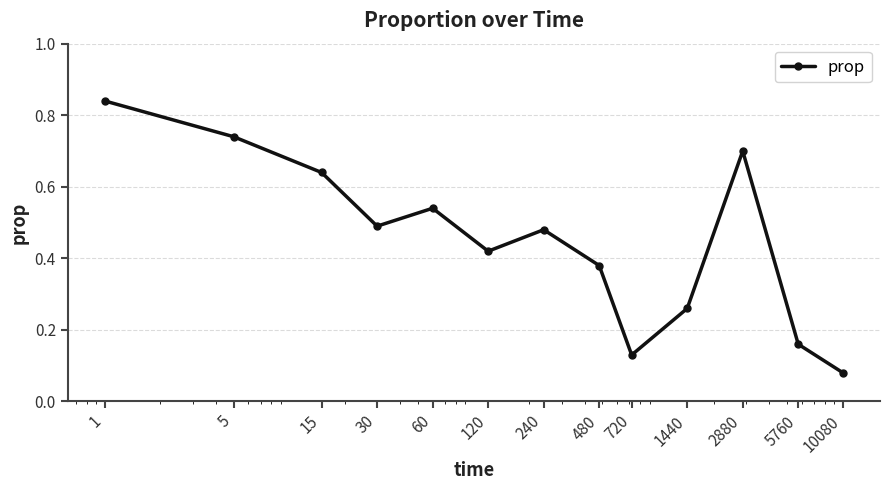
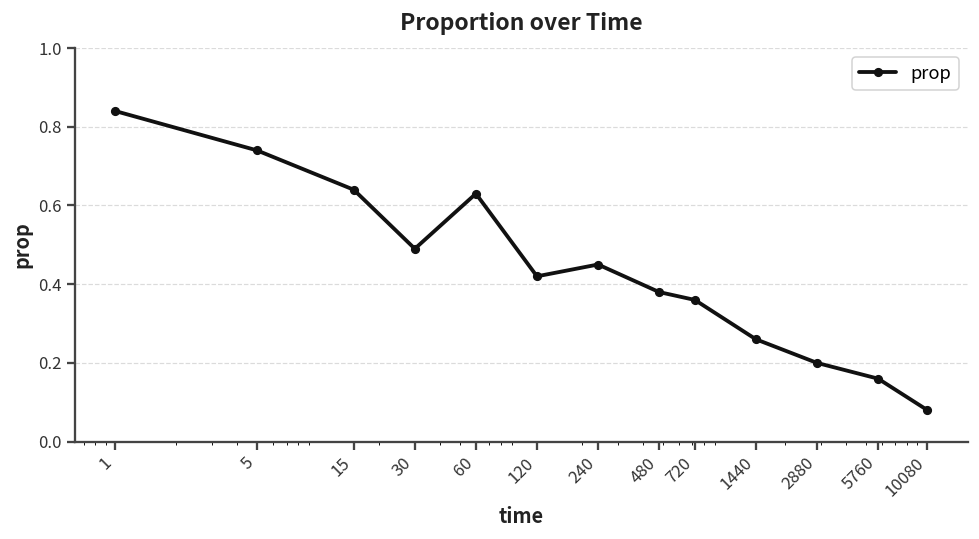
60: 0.54 -> 0.63
240: 0.48 -> 0.45
720: 0.13 -> 0.36
2880: 0.7 -> 0.2
